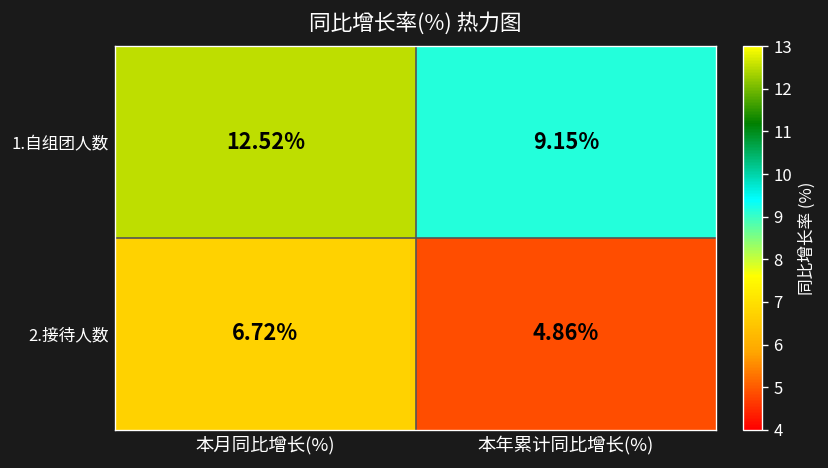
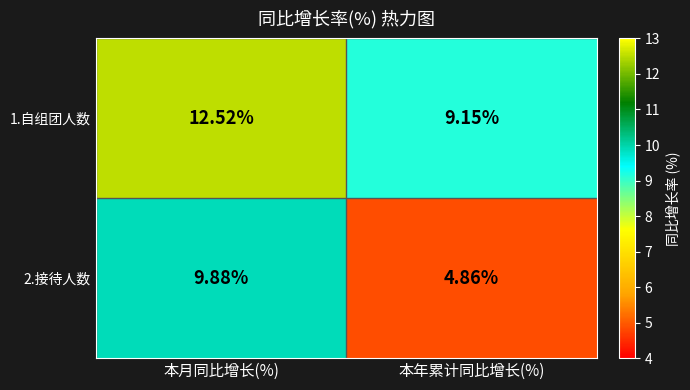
2.接待人数, 本月同比增长(%): 6.72% -> 9.88%
